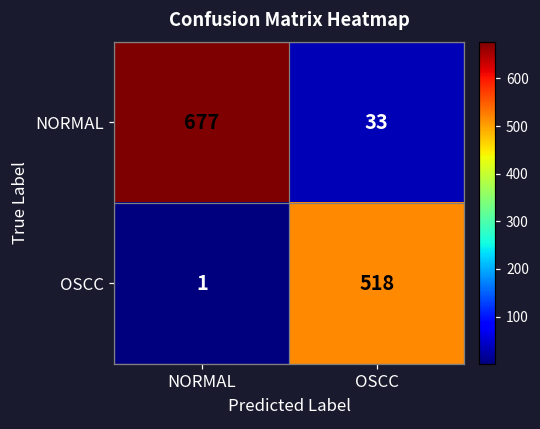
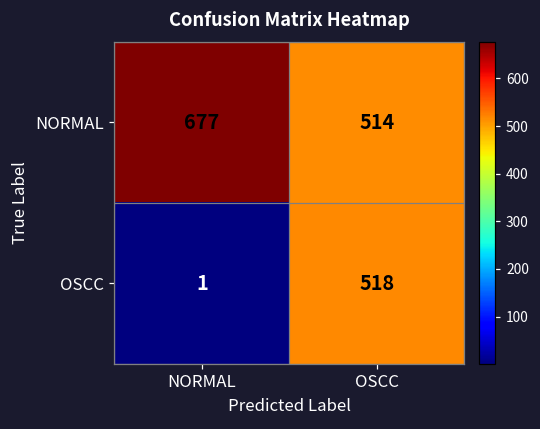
NORMAL, OSCC: 33 -> 514
